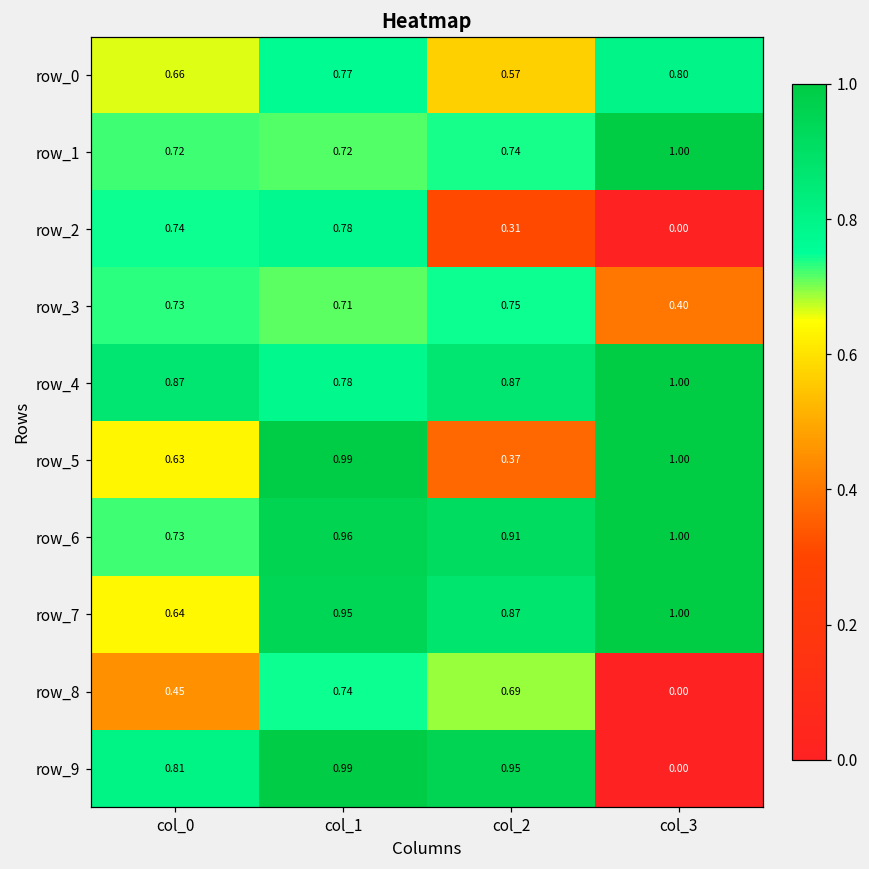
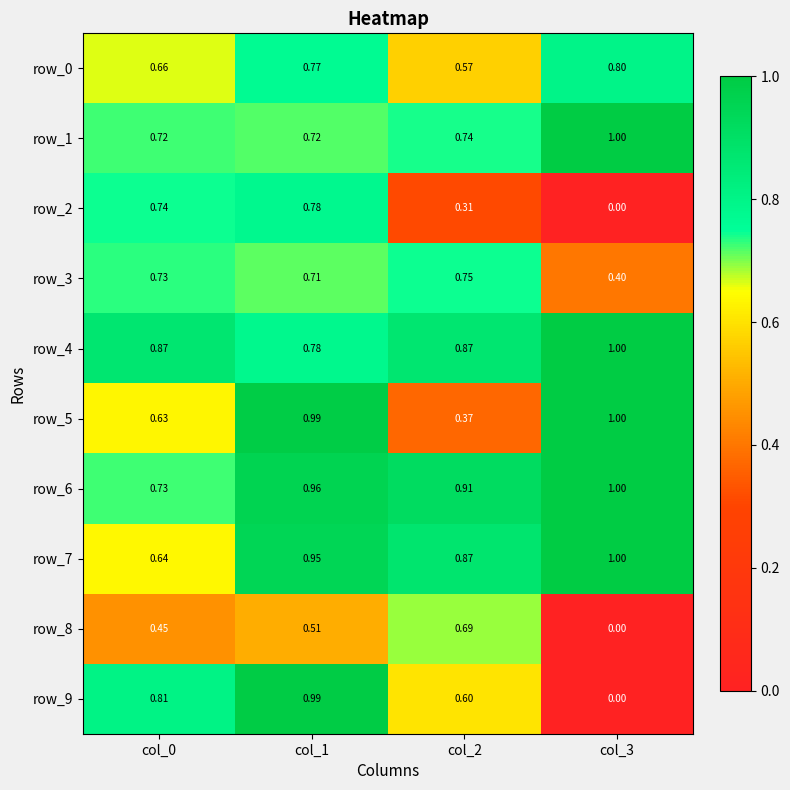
row_8, col_1: 0.74 -> 0.51
row_9, col_2: 0.95 -> 0.60
